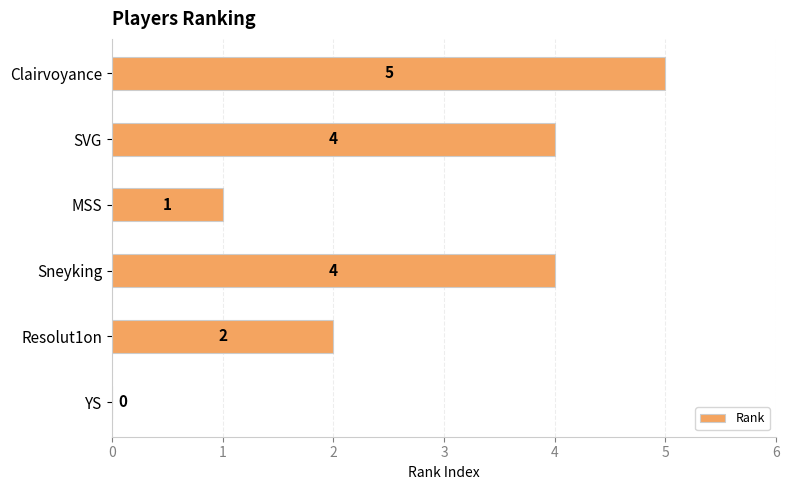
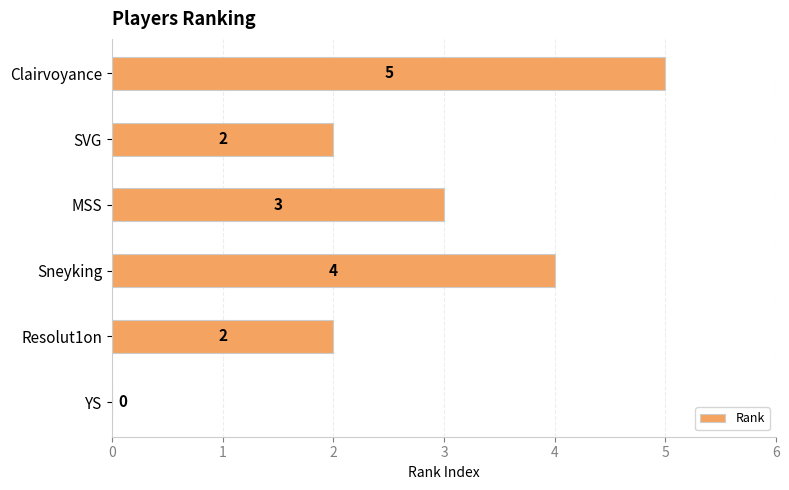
SVG: 4 -> 2
MSS: 1 -> 3
